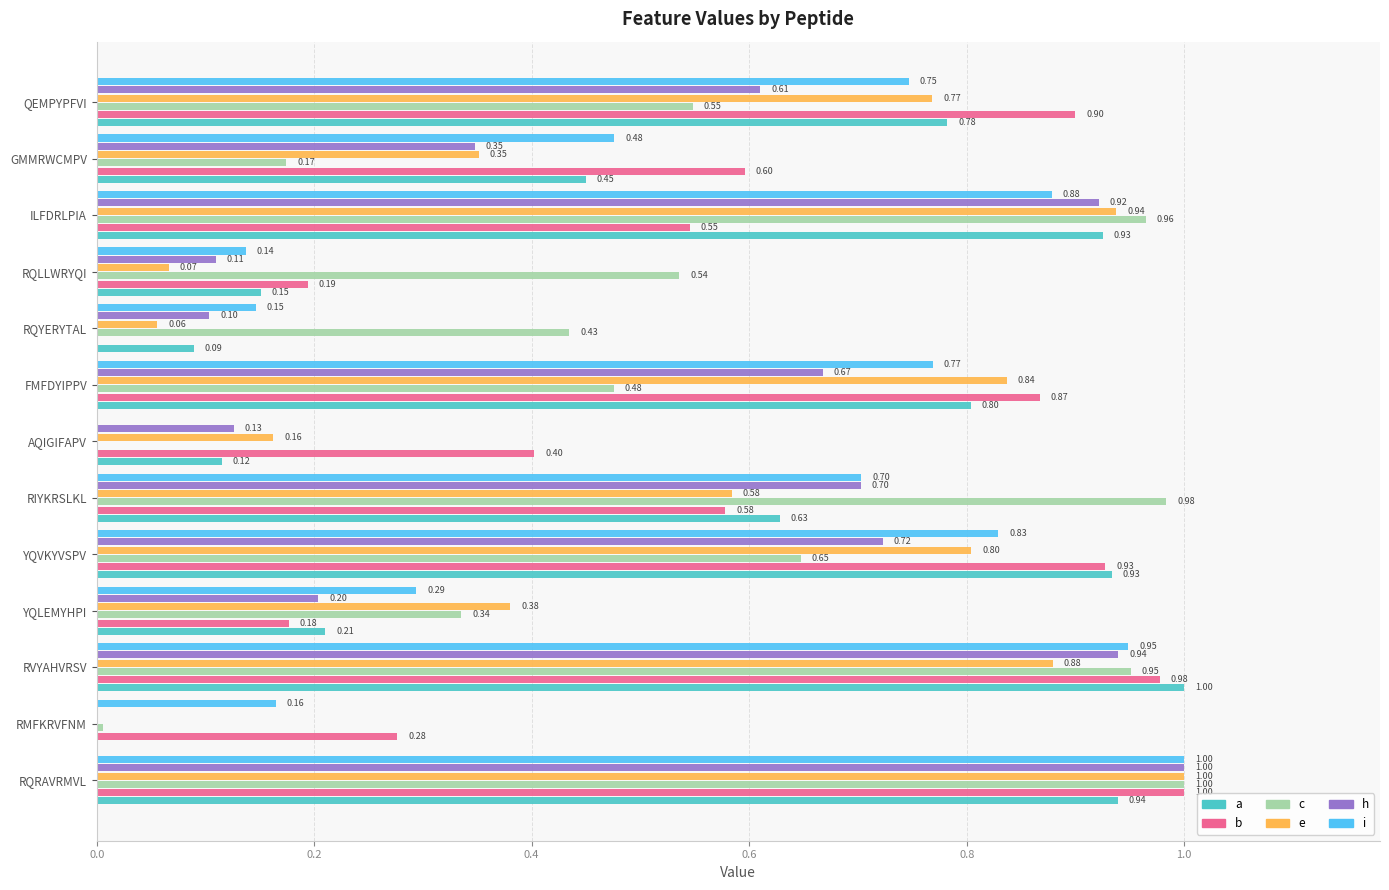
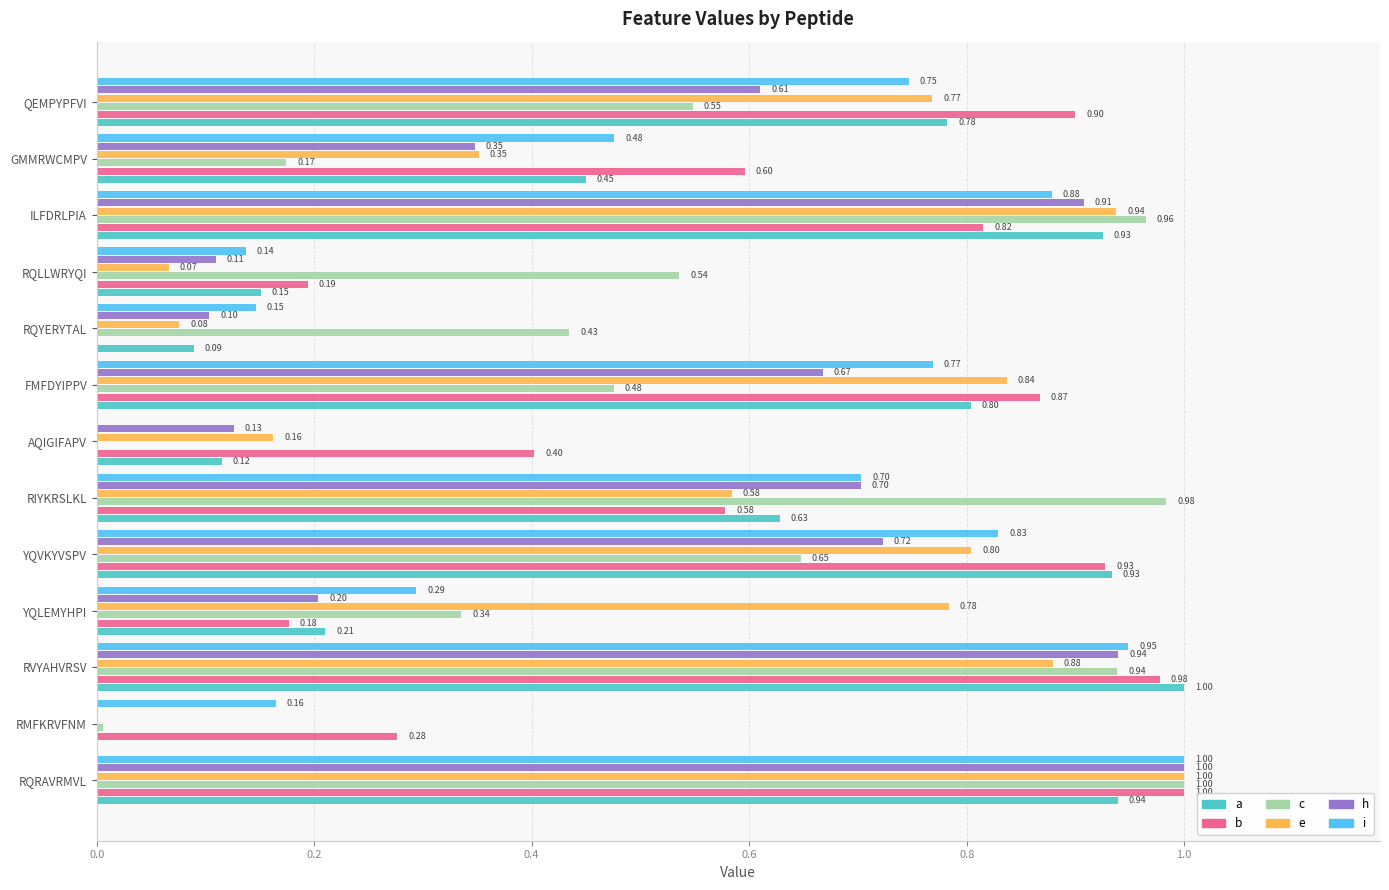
h, ILFDRLPIA: 0.92 -> 0.91
b, ILFDRLPIA: 0.55 -> 0.82
e, RQYERYTAL: 0.06 -> 0.08
e, YQLEMYHPI: 0.38 -> 0.78
c, RVYAHVRSV: 0.95 -> 0.94
